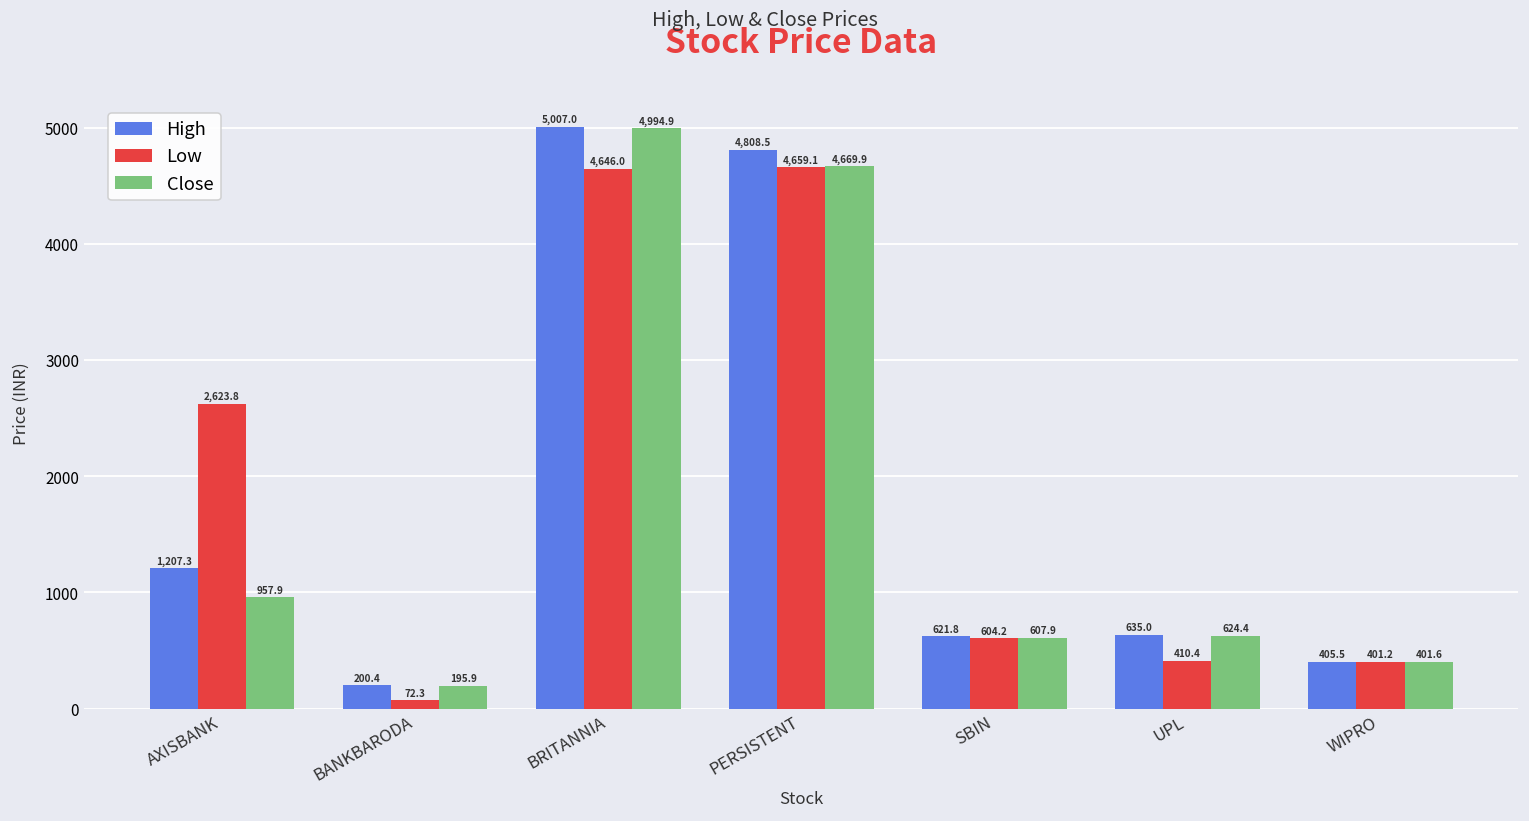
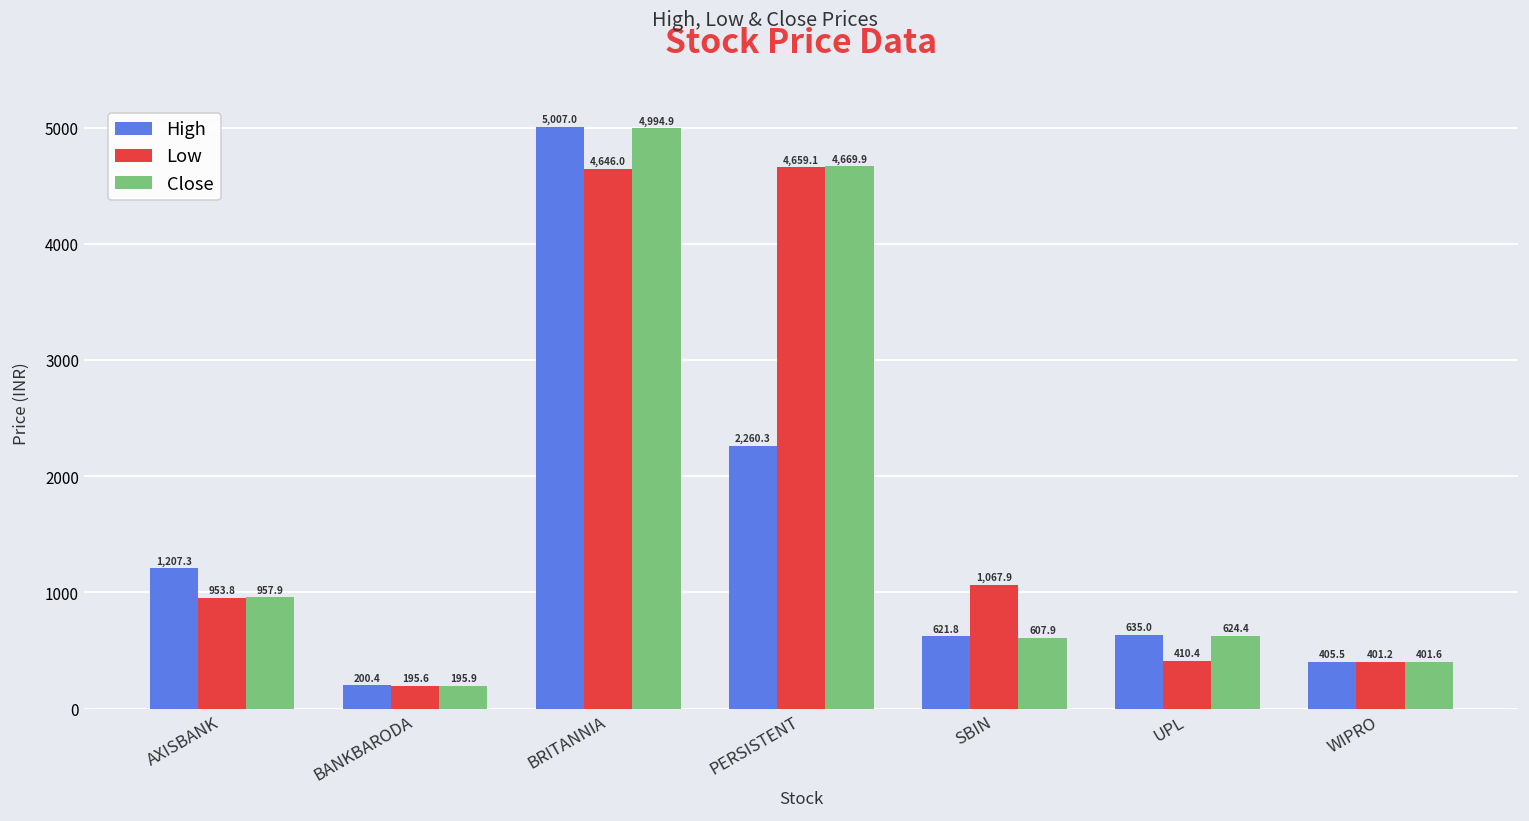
Low, AXISBANK: 2,623.8 -> 953.8
Low, BANKBARODA: 72.3 -> 195.6
High, PERSISTENT: 4,808.5 -> 2,260.3
Low, SBIN: 604.2 -> 1,067.9
